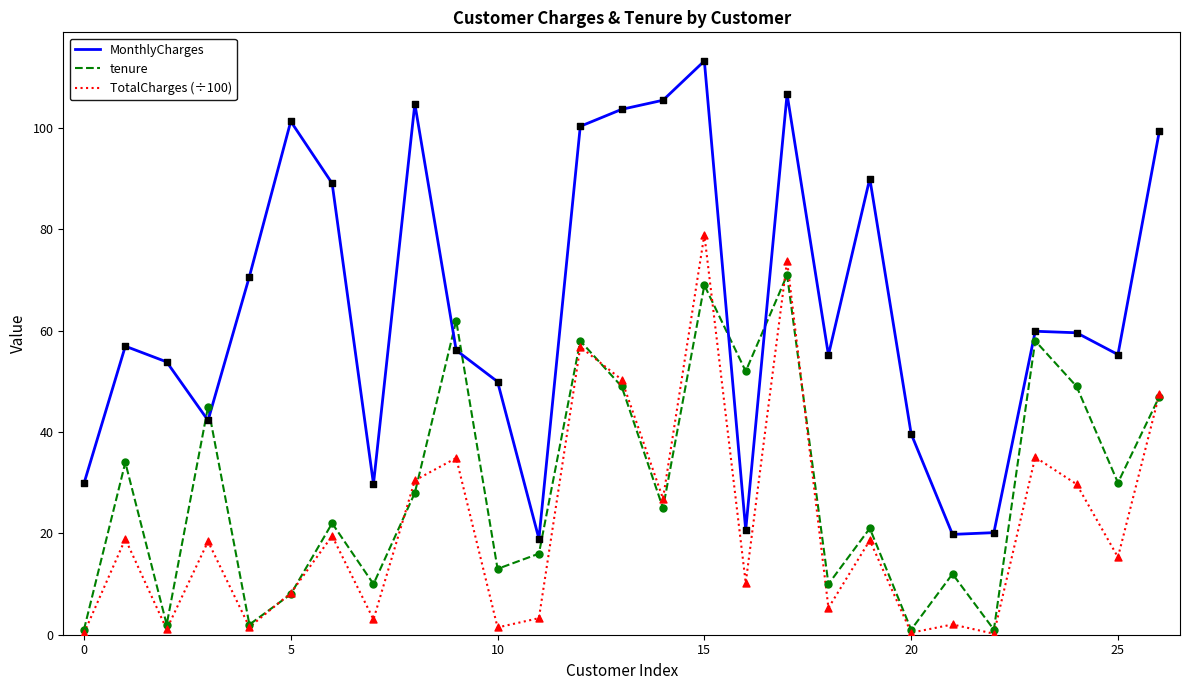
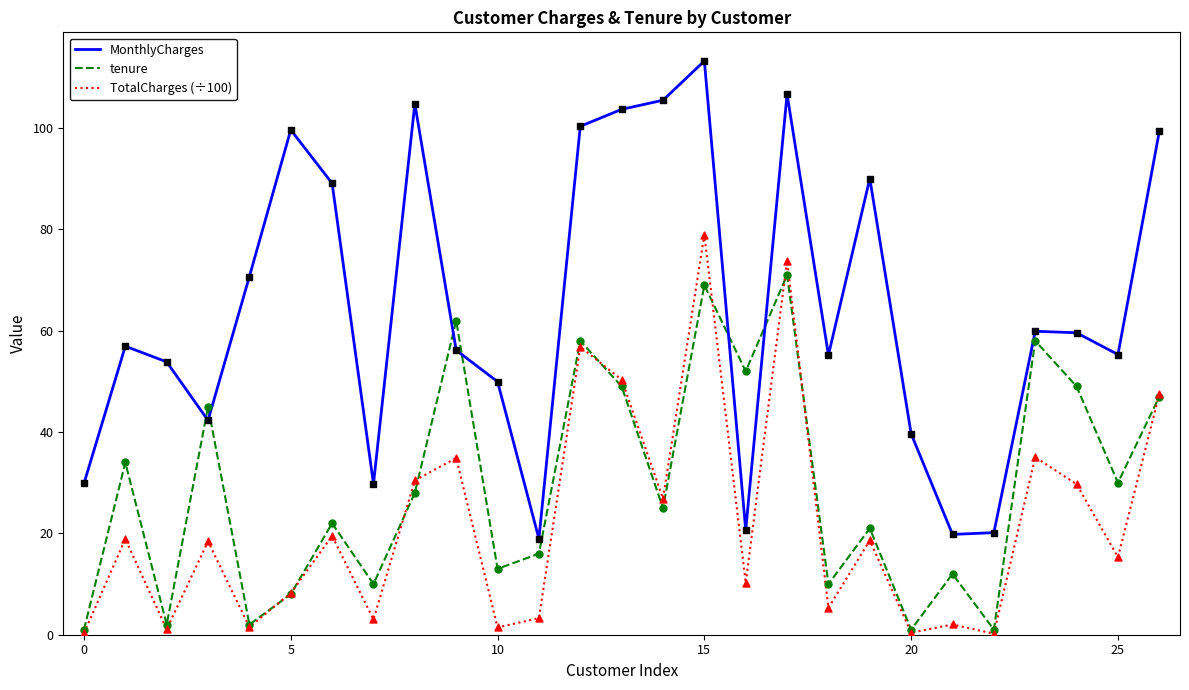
MonthlyCharges, 5: 101 -> 100
